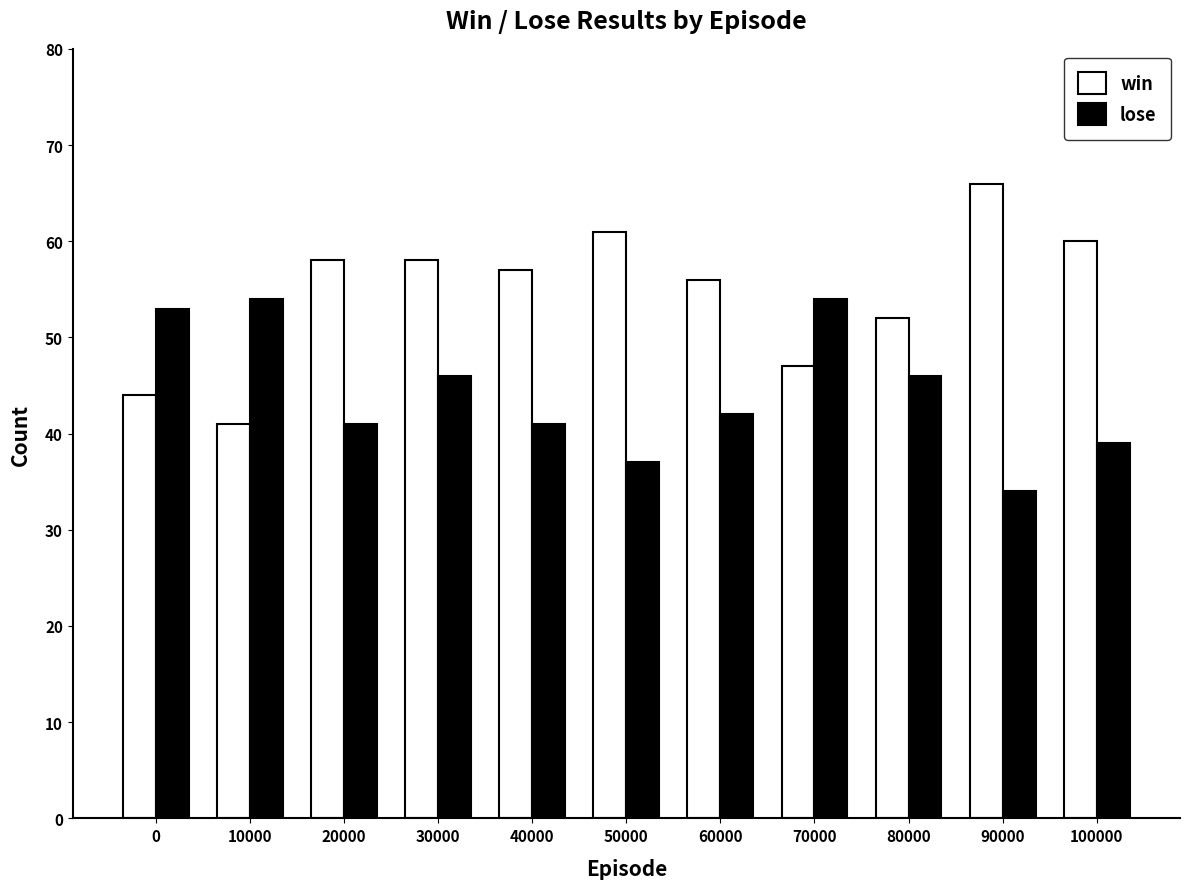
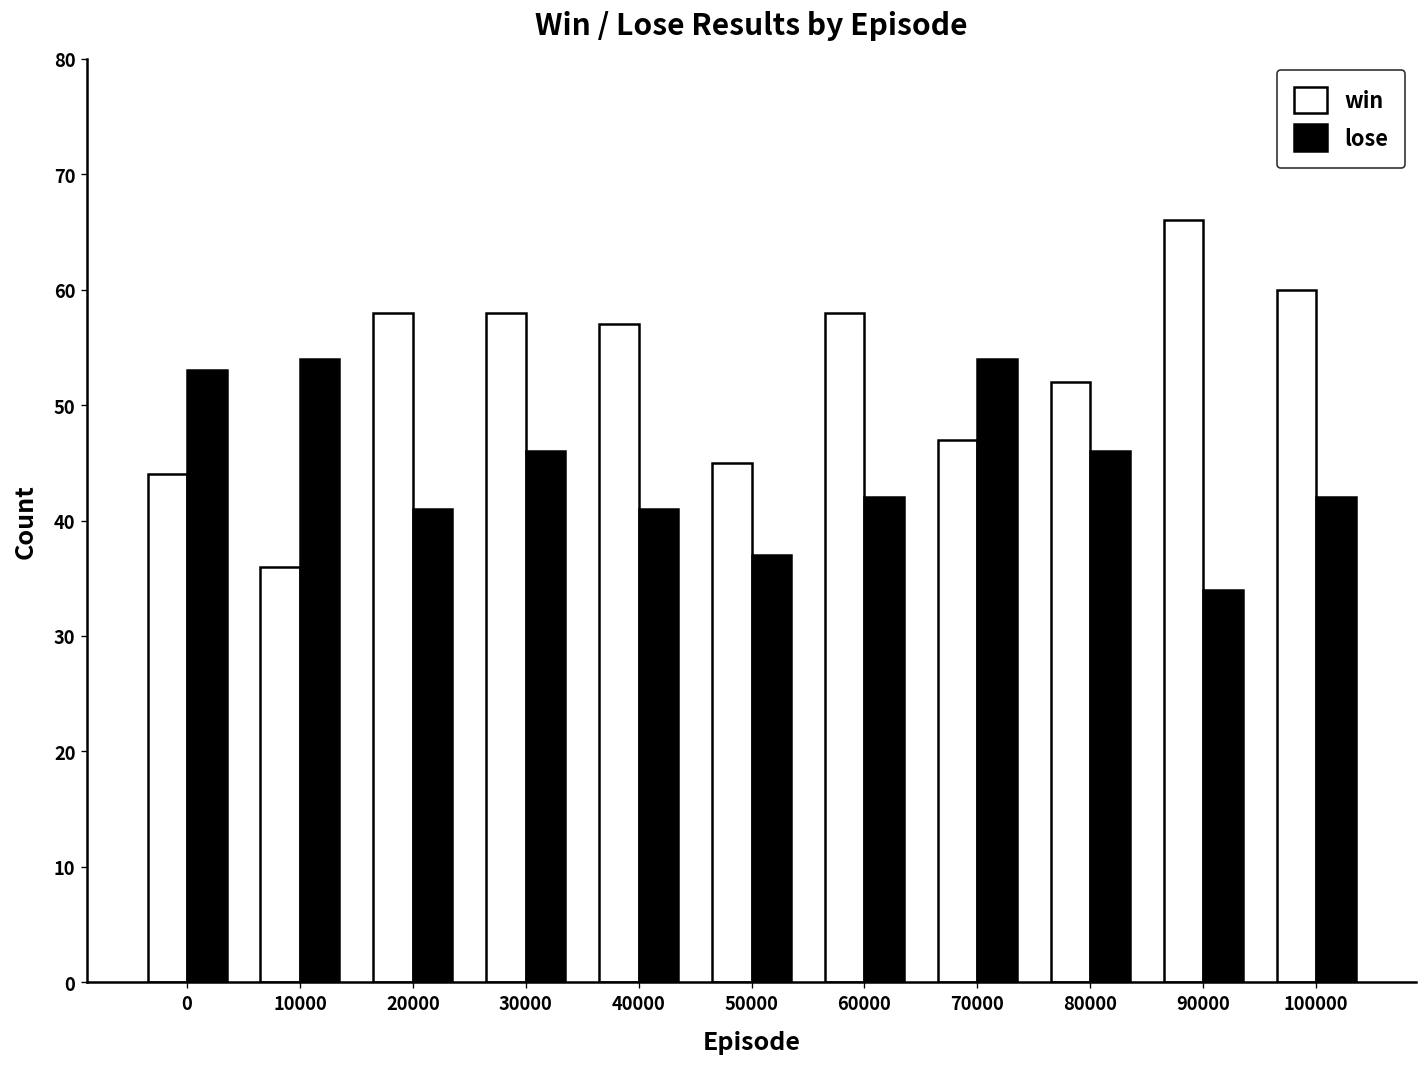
win, 10000: 41 -> 36
win, 50000: 61 -> 45
win, 60000: 56 -> 58
lose, 100000: 39 -> 42
